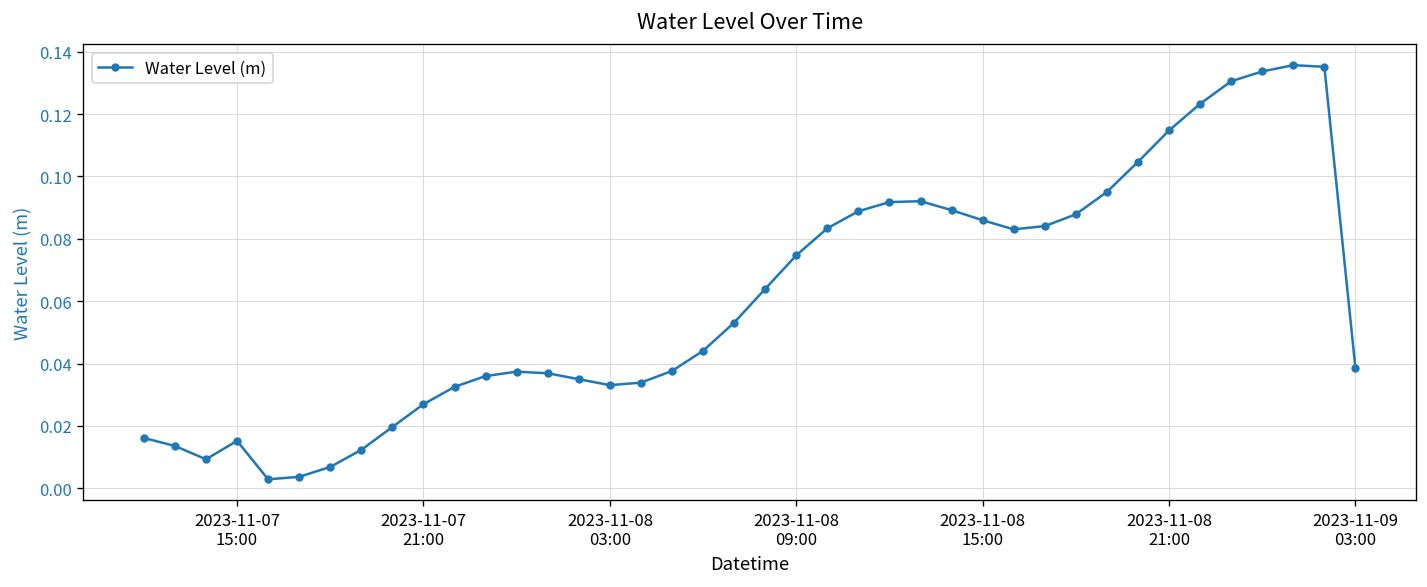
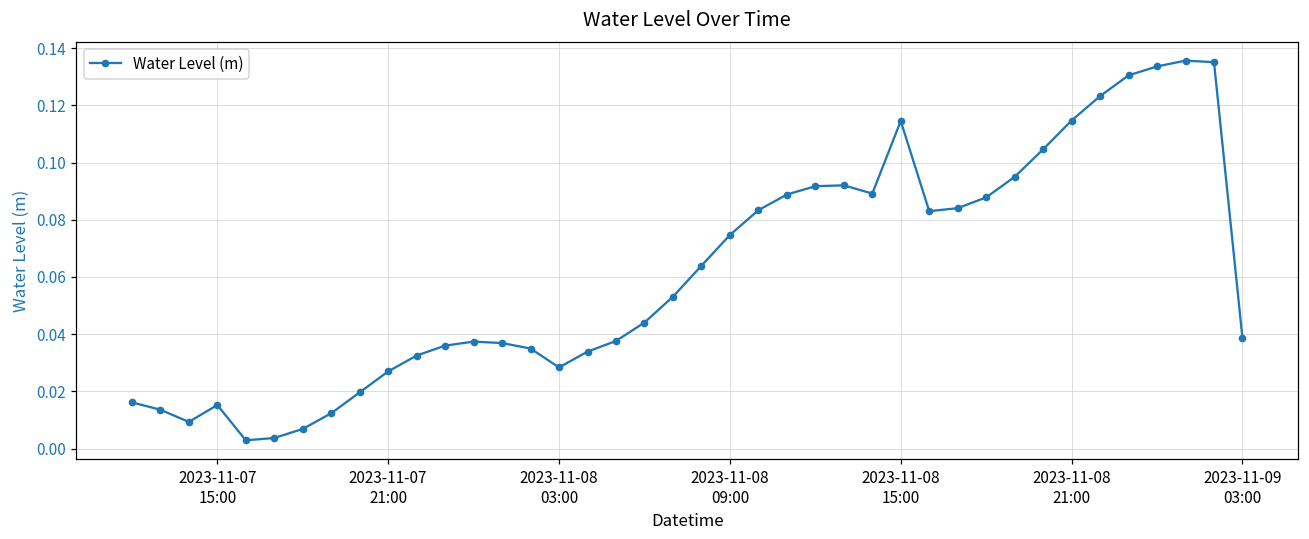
2023-11-08 03:00: 0.033 -> 0.028
2023-11-08 15:00: 0.086 -> 0.115
